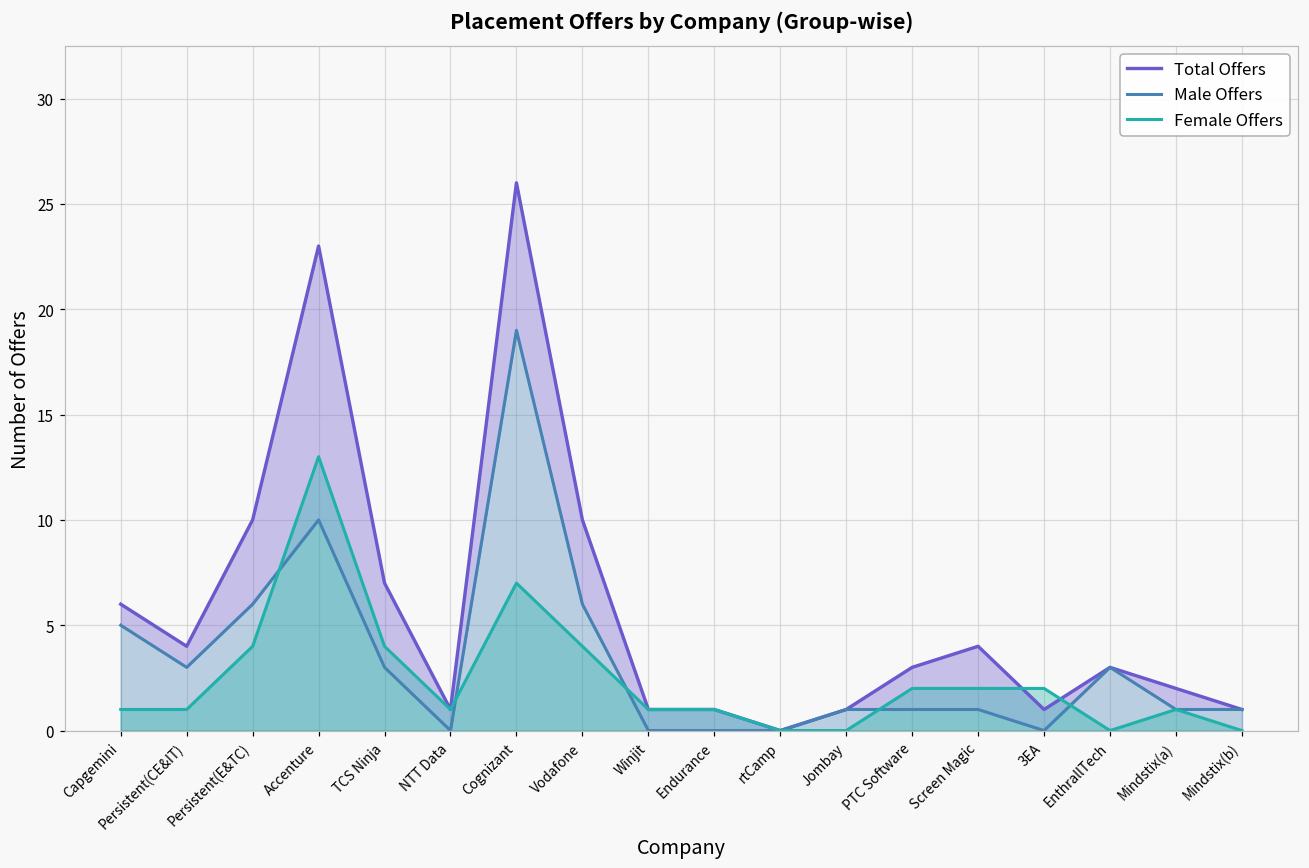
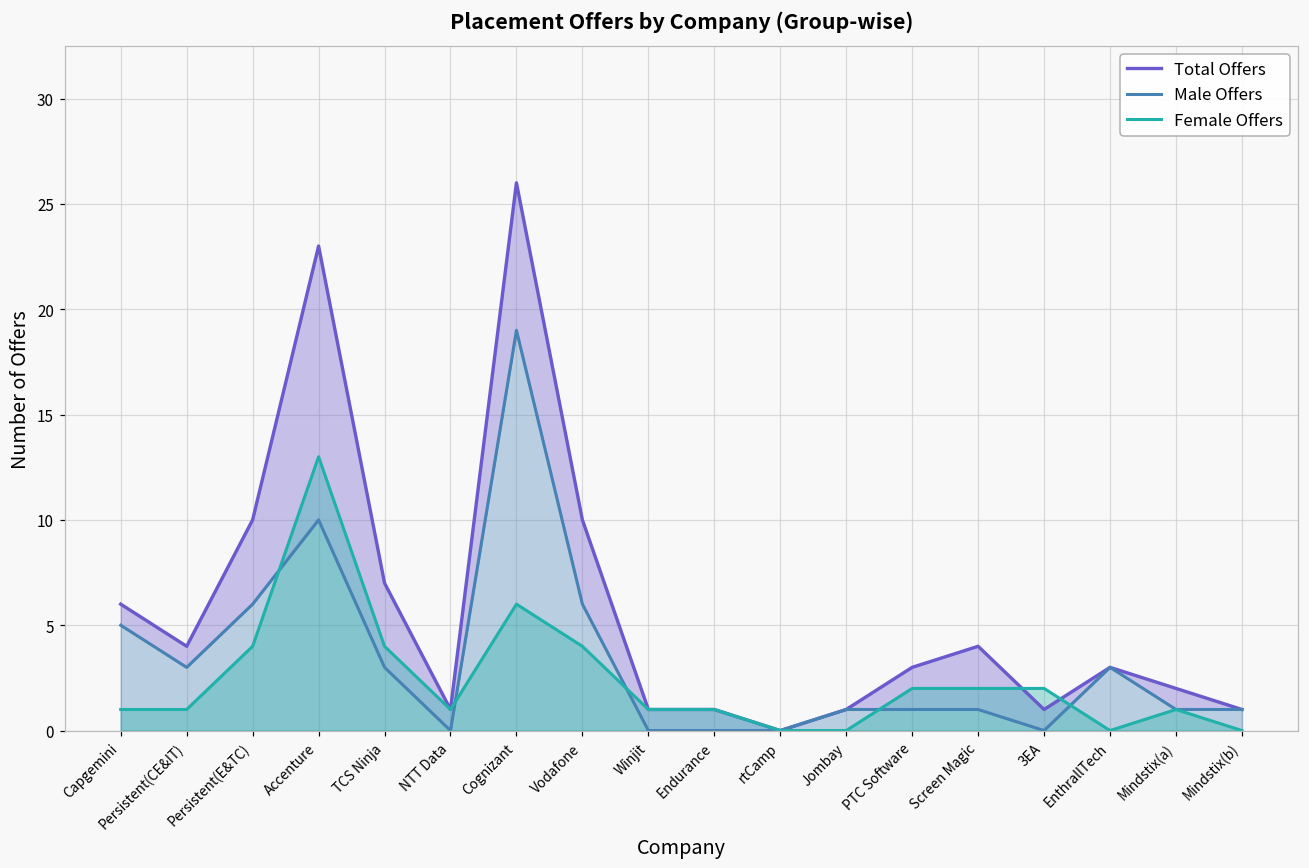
Female Offers, Cognizant: 7 -> 6
